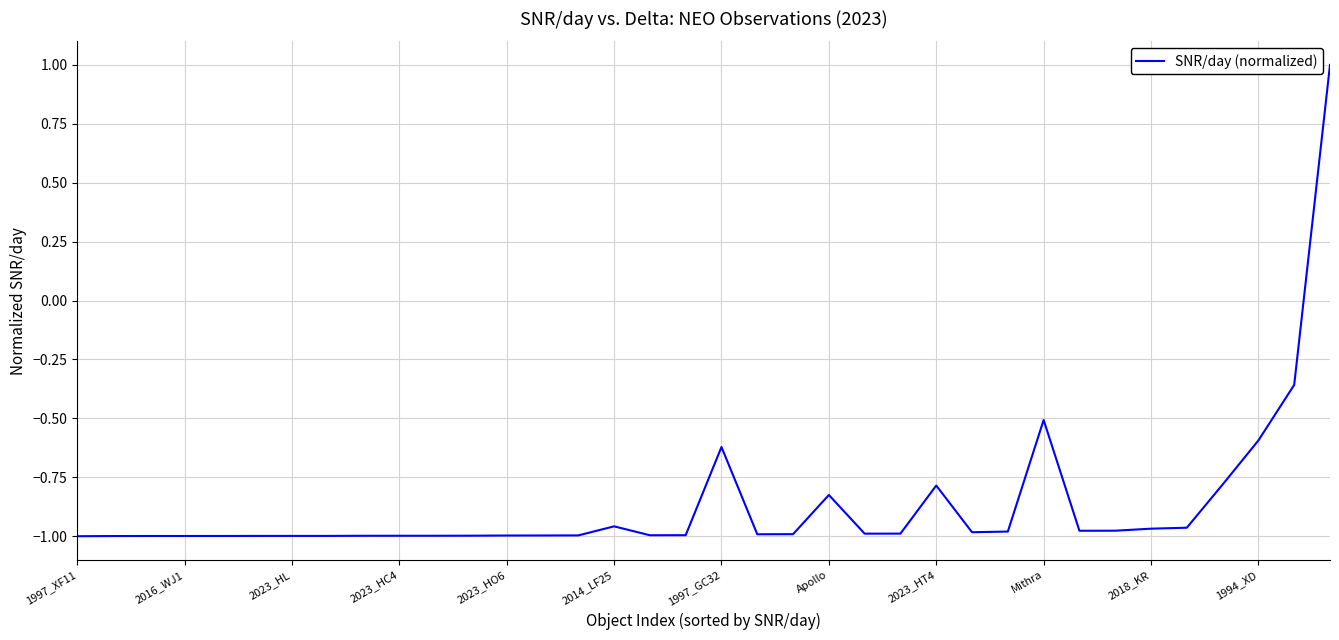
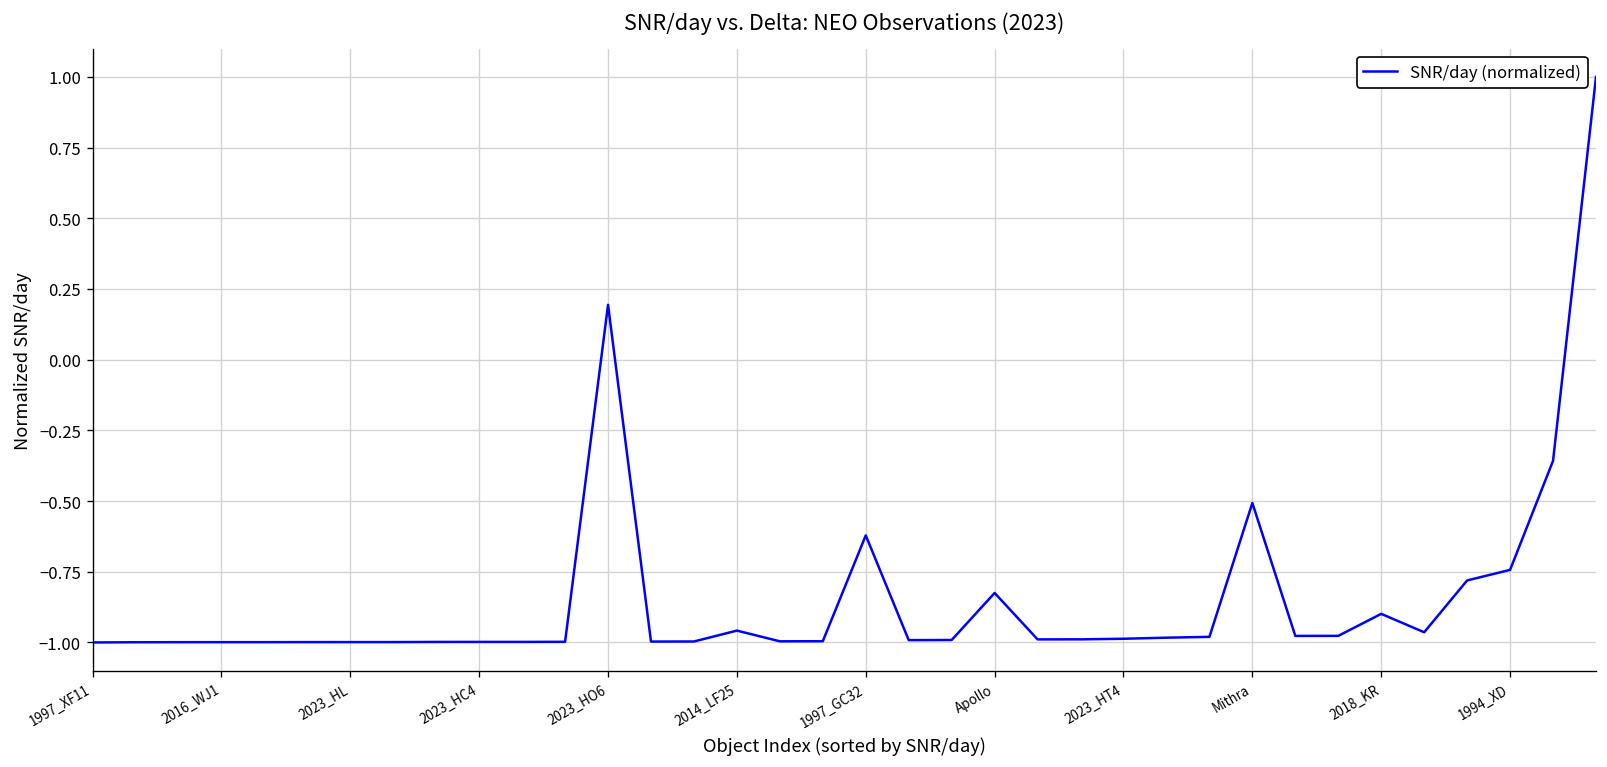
2023_HO6: -1.00 -> 0.19
2023_HT4: -0.78 -> -0.99
2018_KR: -0.97 -> -0.90
1994_XD: -0.59 -> -0.74
